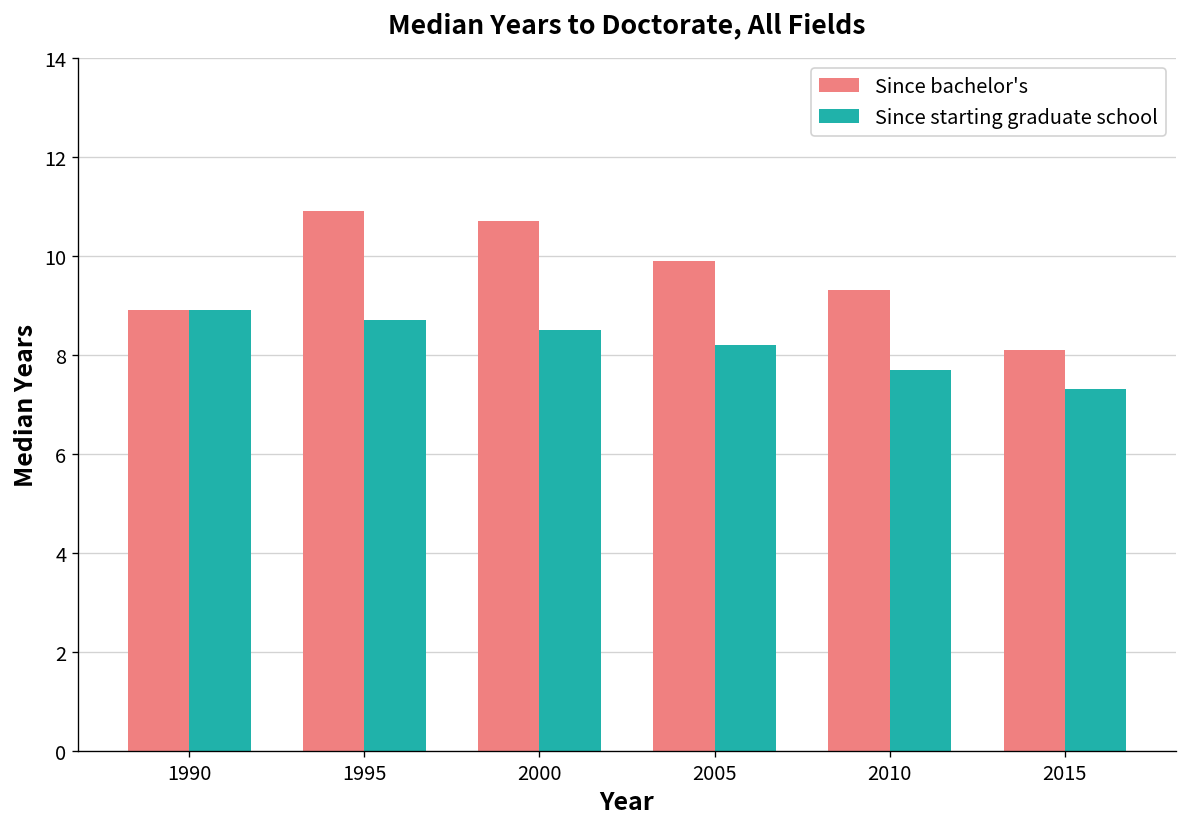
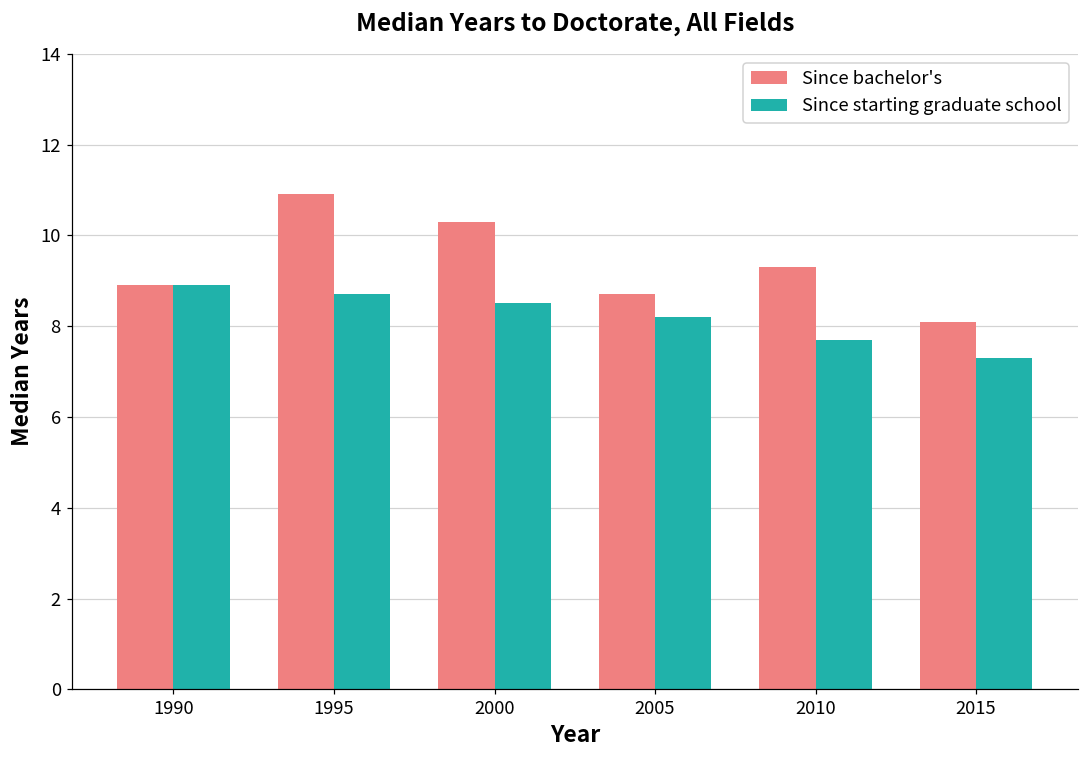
Since bachelor's, 2000: 10.7 -> 10.3
Since bachelor's, 2005: 9.9 -> 8.7
